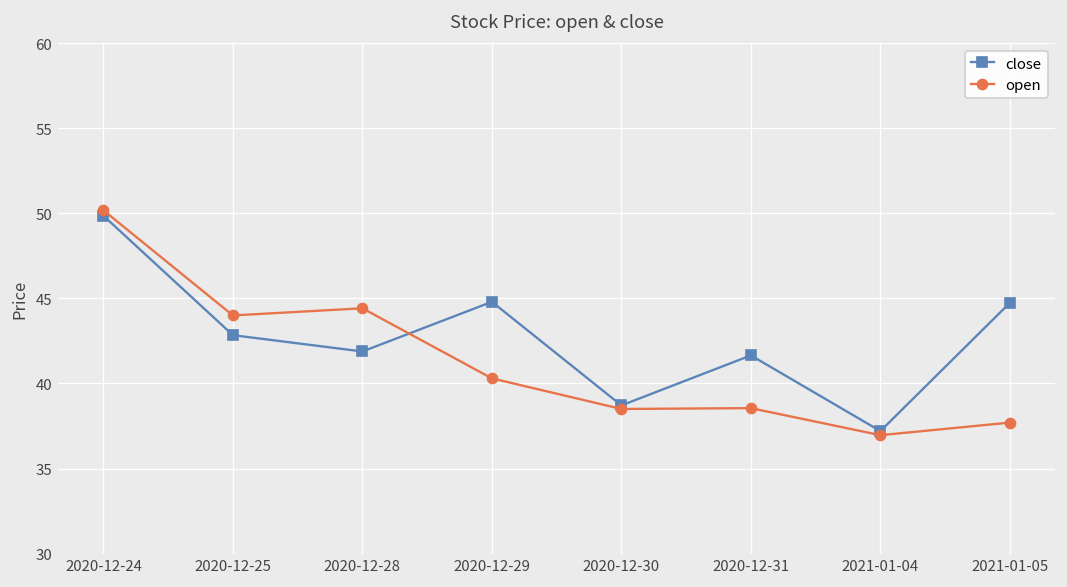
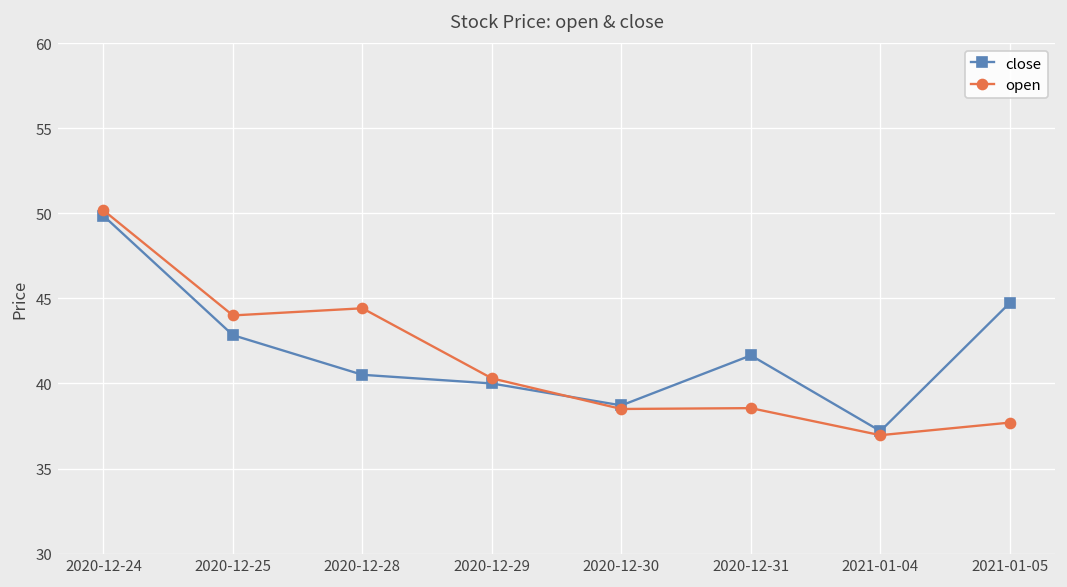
close, 2020-12-28: 41.9 -> 40.5
close, 2020-12-29: 44.8 -> 40.0
